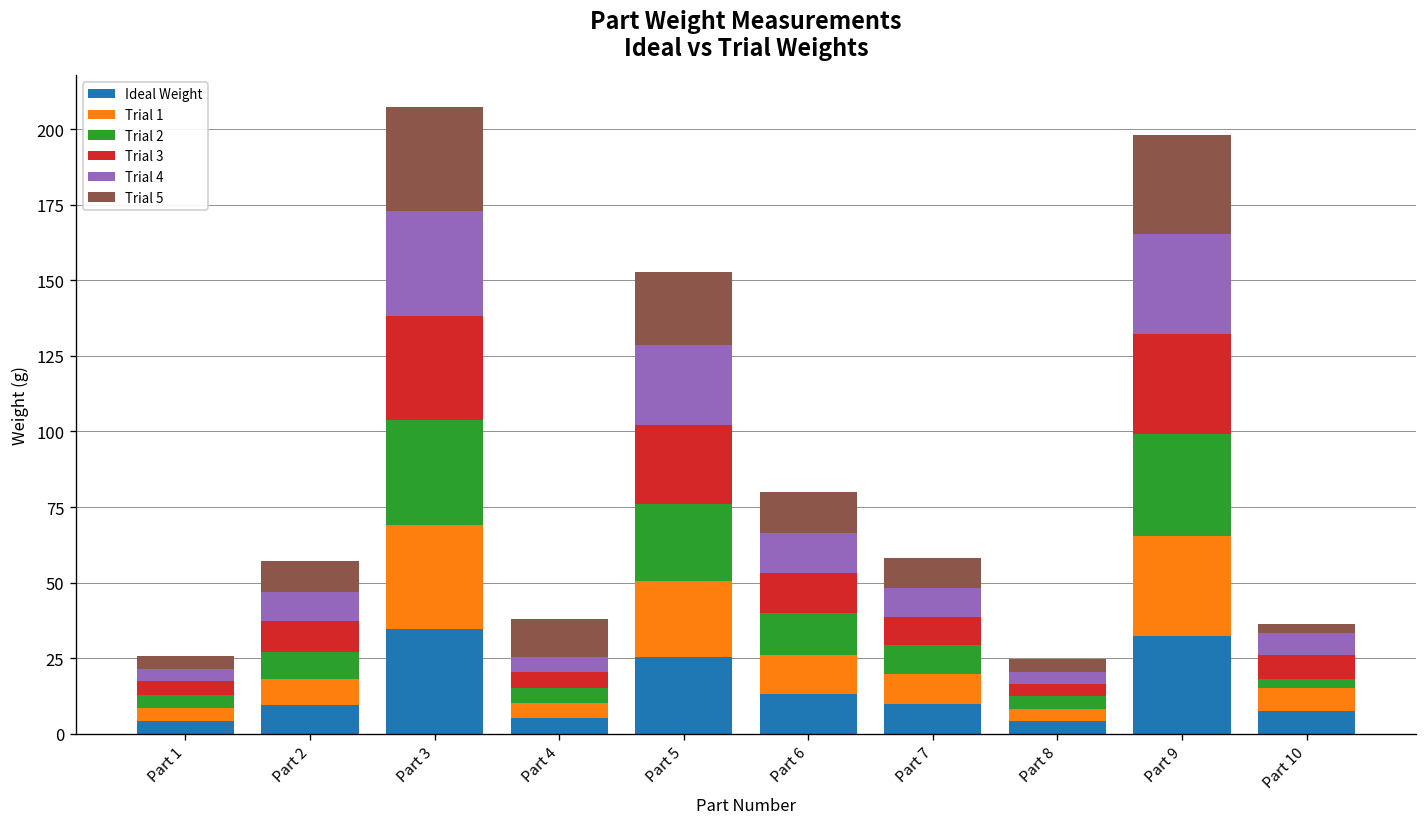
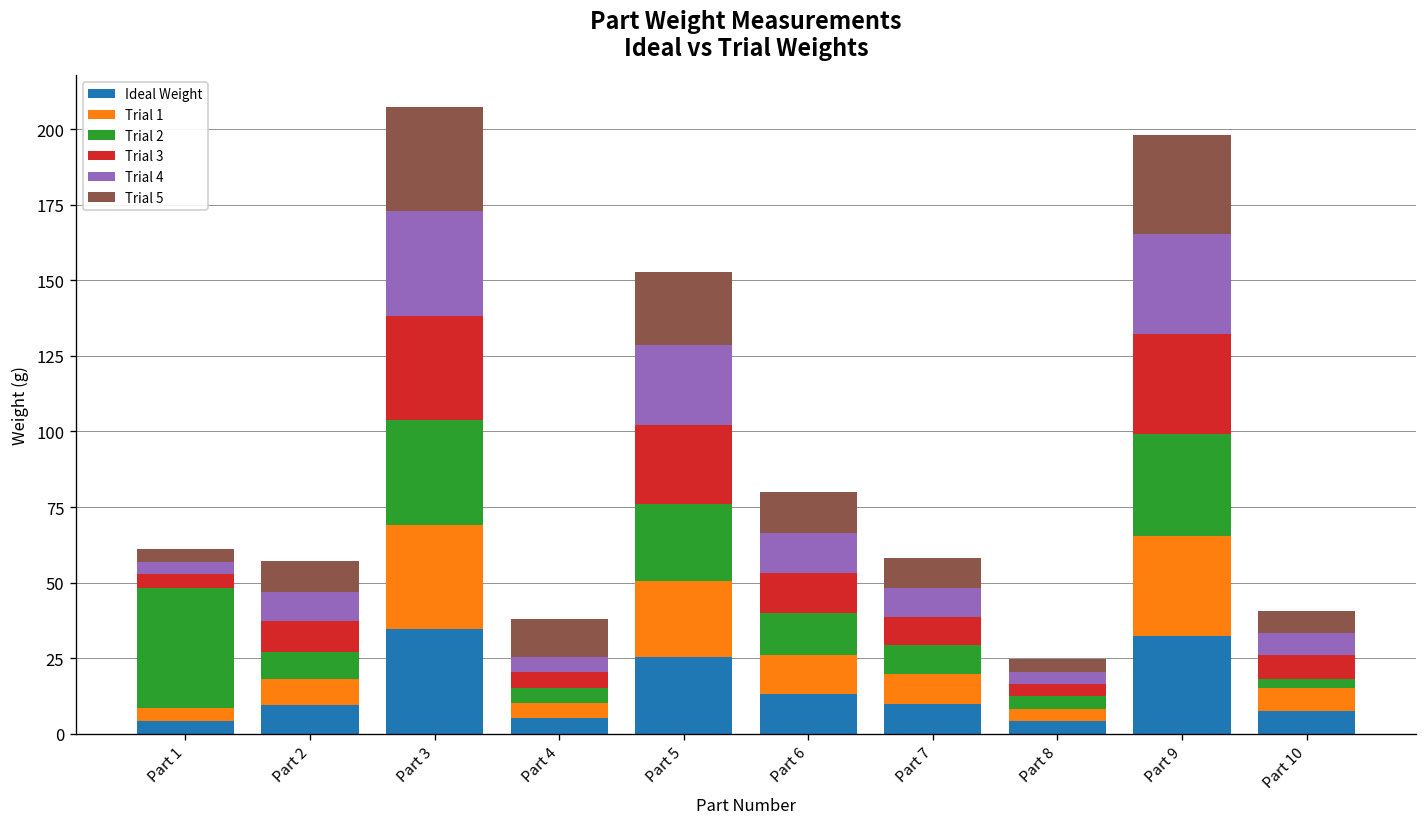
Trial 2, Part 1: 4 -> 40
Trial 5, Part 10: 3 -> 7
